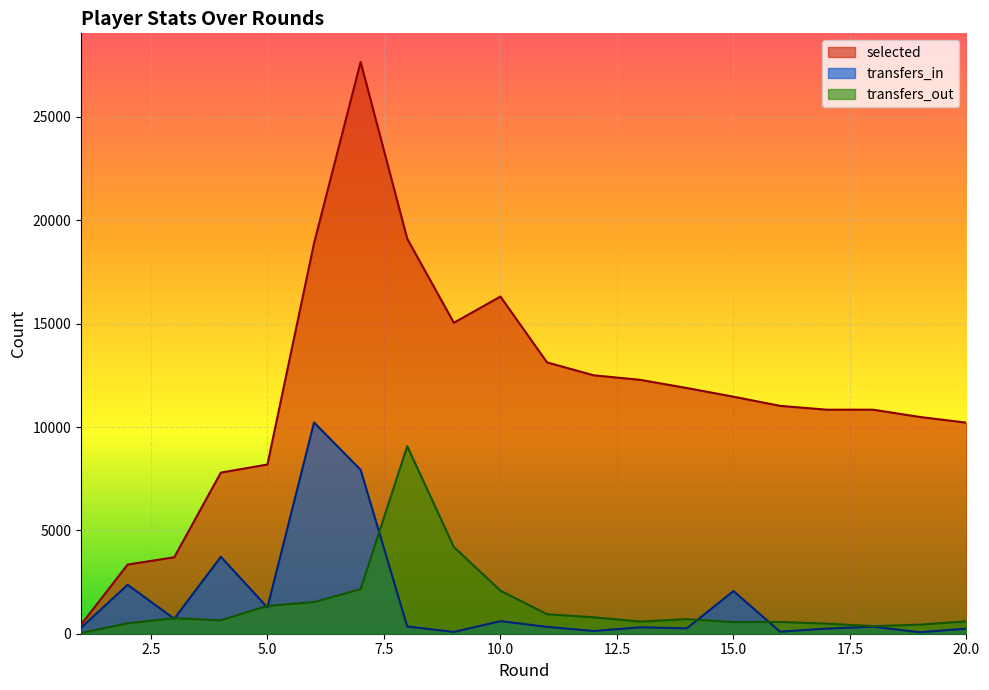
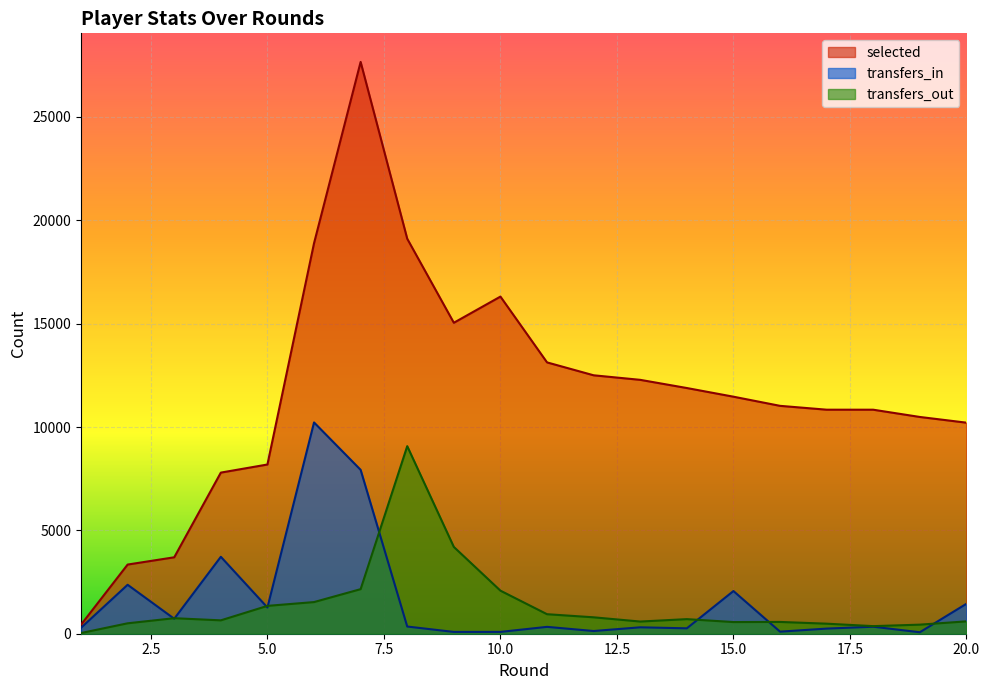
transfers_in, 10.0: 600 -> 100
transfers_in, 20.0: 200 -> 1400
